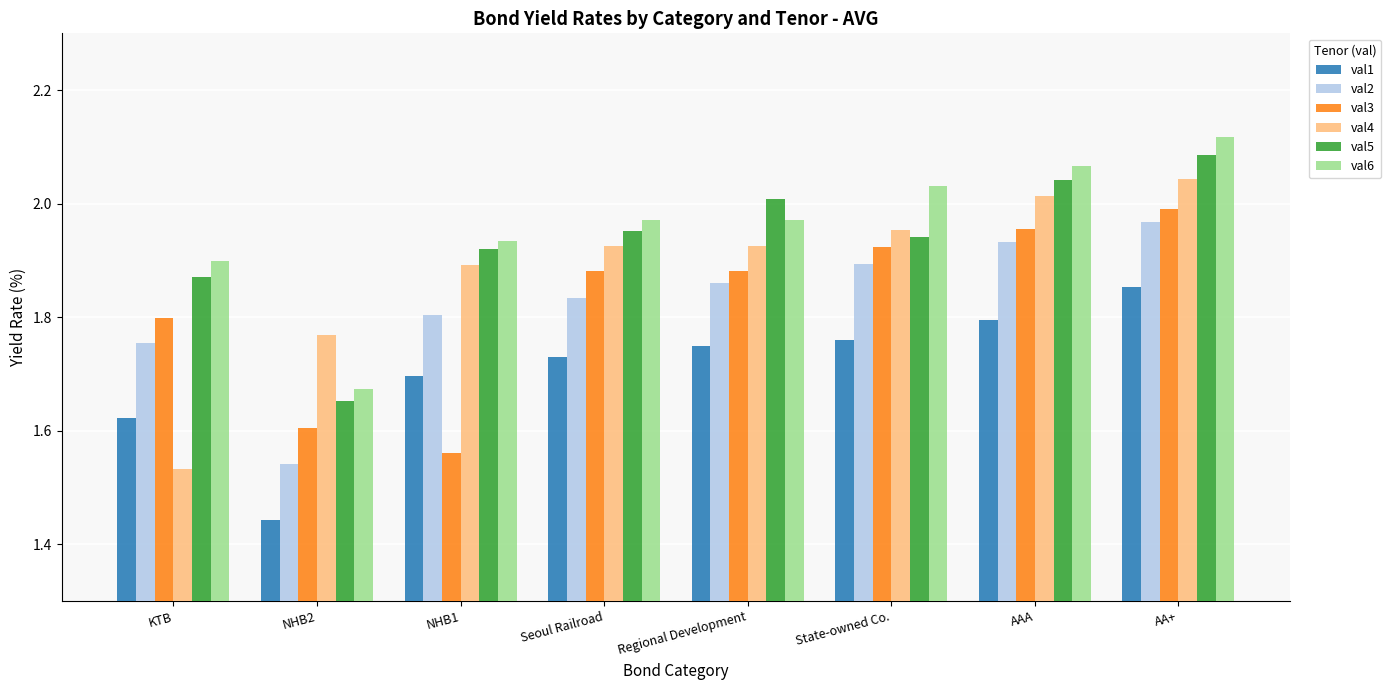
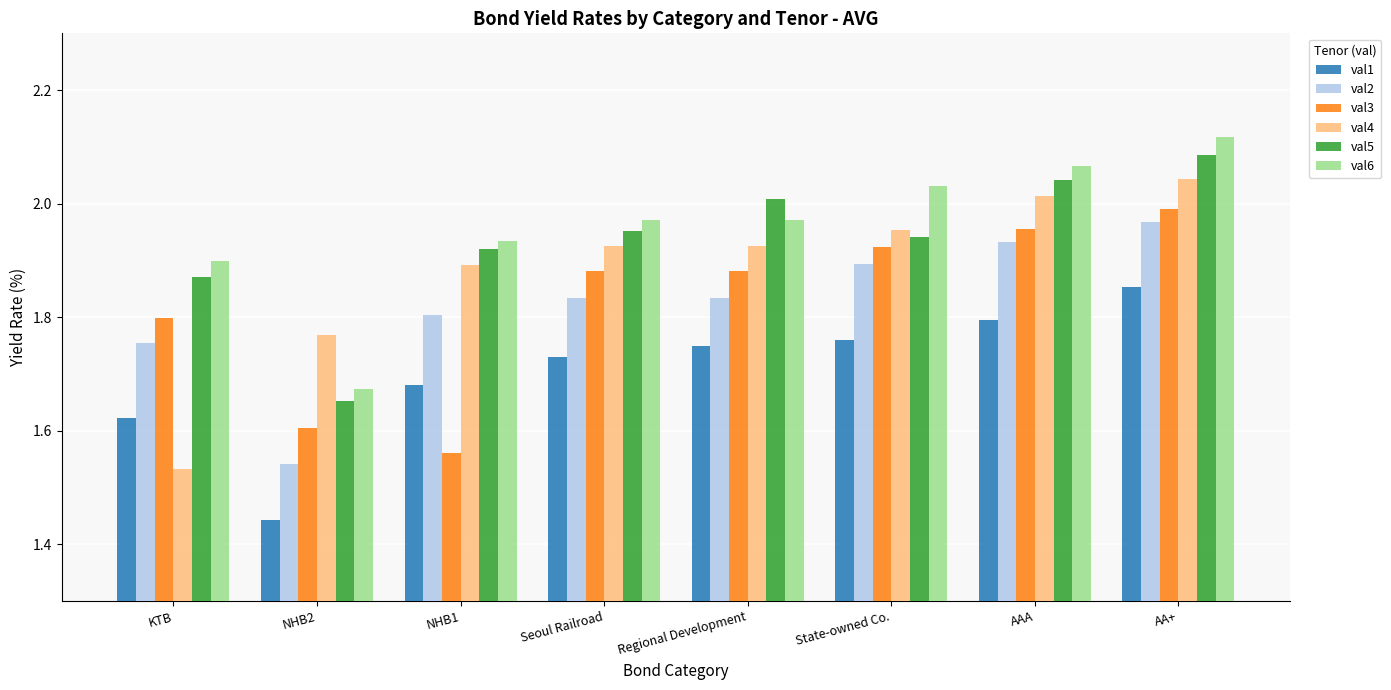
val1, NHB1: 1.70 -> 1.68
val2, Regional Development: 1.86 -> 1.83
